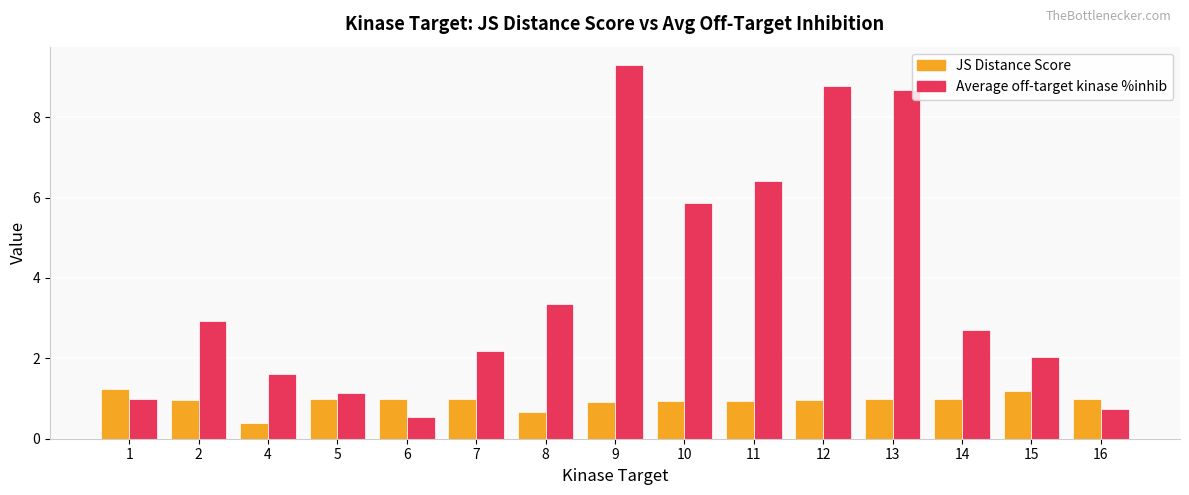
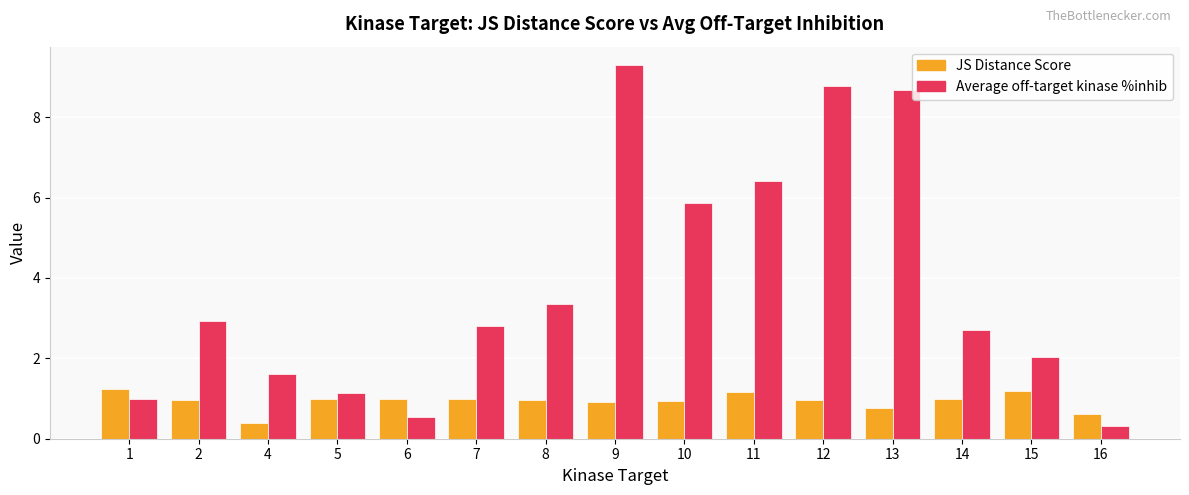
Average off-target kinase %inhib, 7: 2.2 -> 2.8
JS Distance Score, 8: 0.7 -> 1.0
JS Distance Score, 11: 0.9 -> 1.2
JS Distance Score, 13: 1.0 -> 0.8
JS Distance Score, 16: 1.0 -> 0.6
Average off-target kinase %inhib, 16: 0.7 -> 0.3
